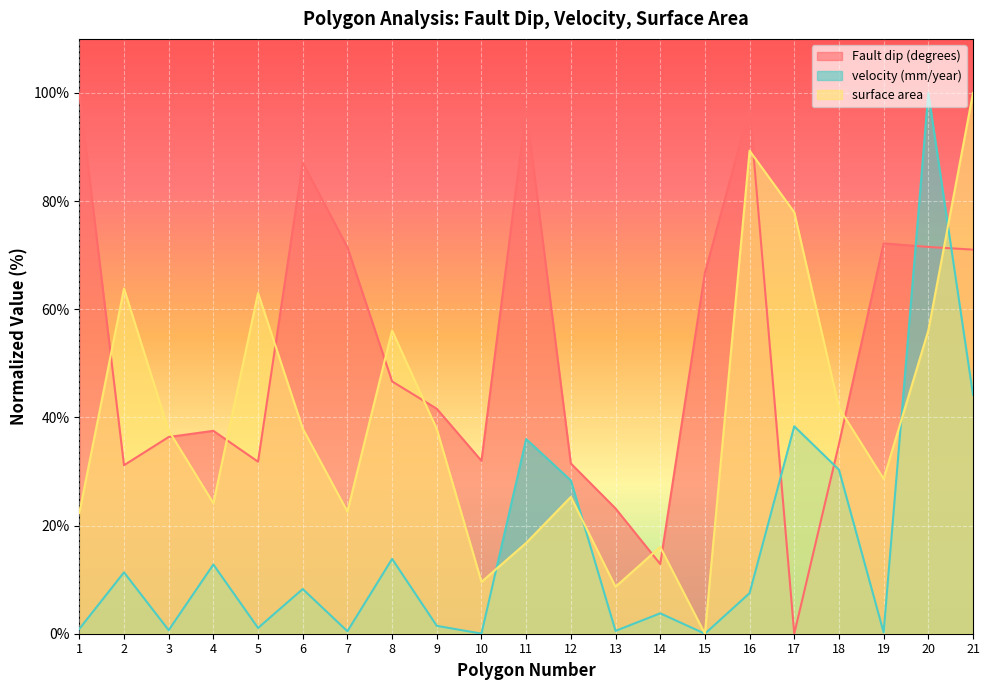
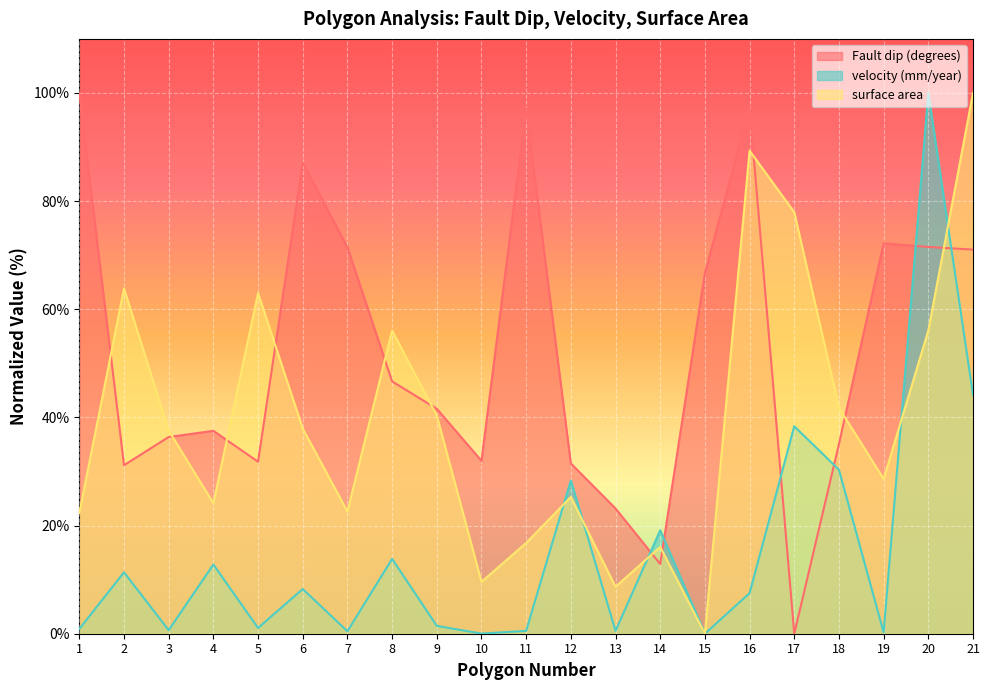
surface area, 9: 38% -> 40%
velocity (mm/year), 11: 36% -> 1%
velocity (mm/year), 14: 4% -> 19%
